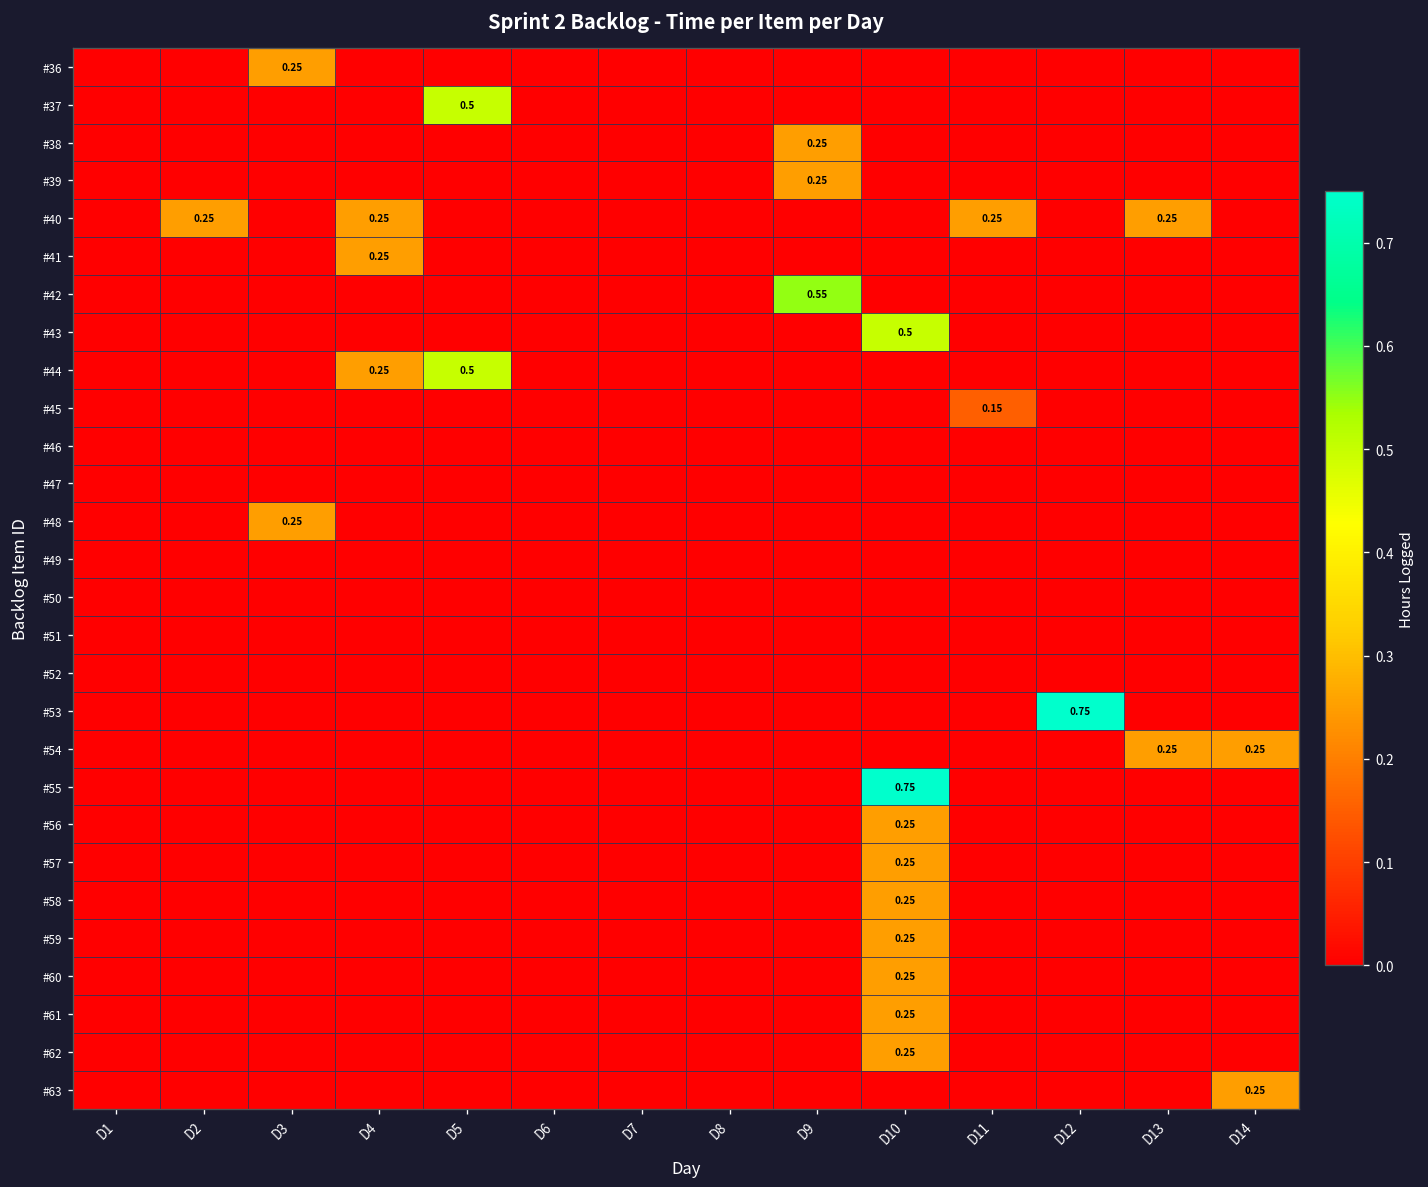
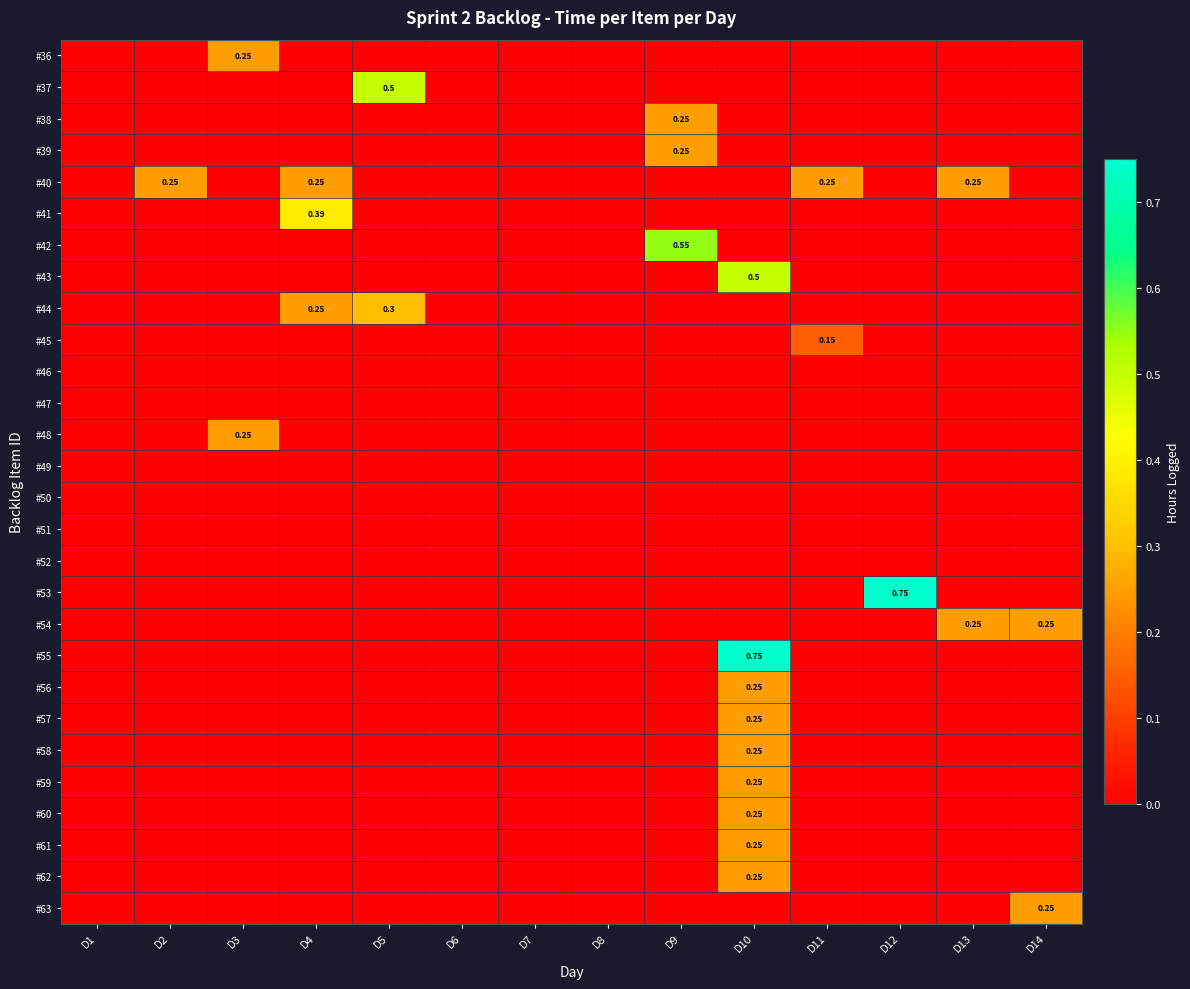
#41, D4: 0.25 -> 0.39
#44, D5: 0.5 -> 0.3
